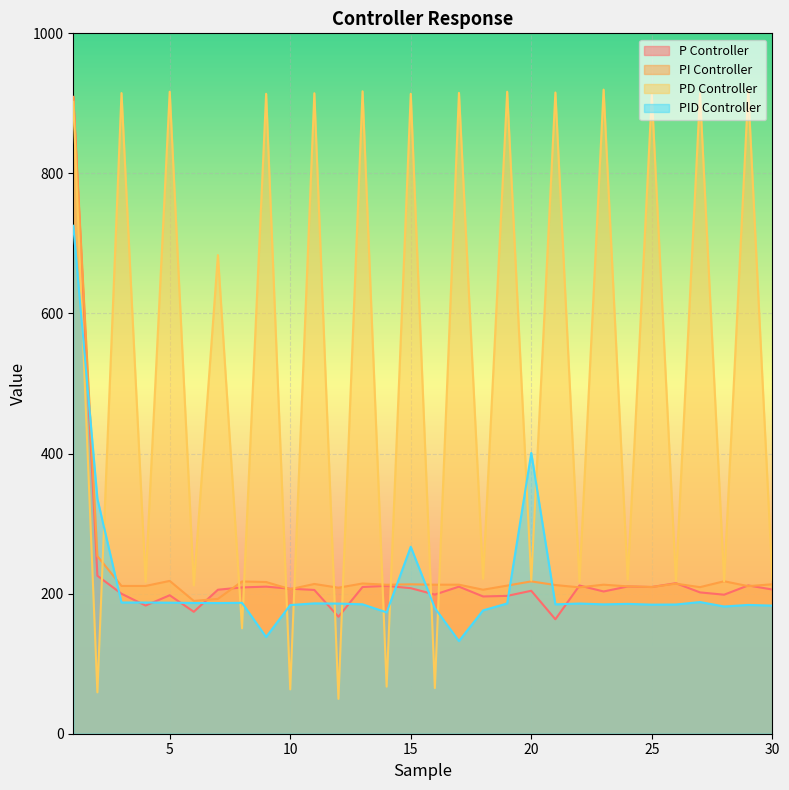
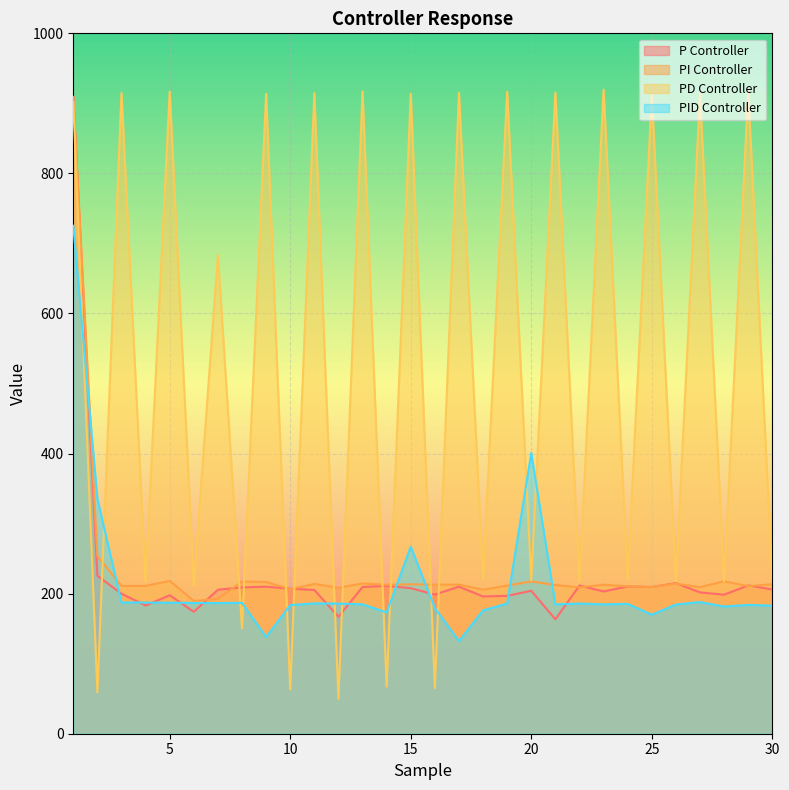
PID Controller, 25: 180 -> 170
